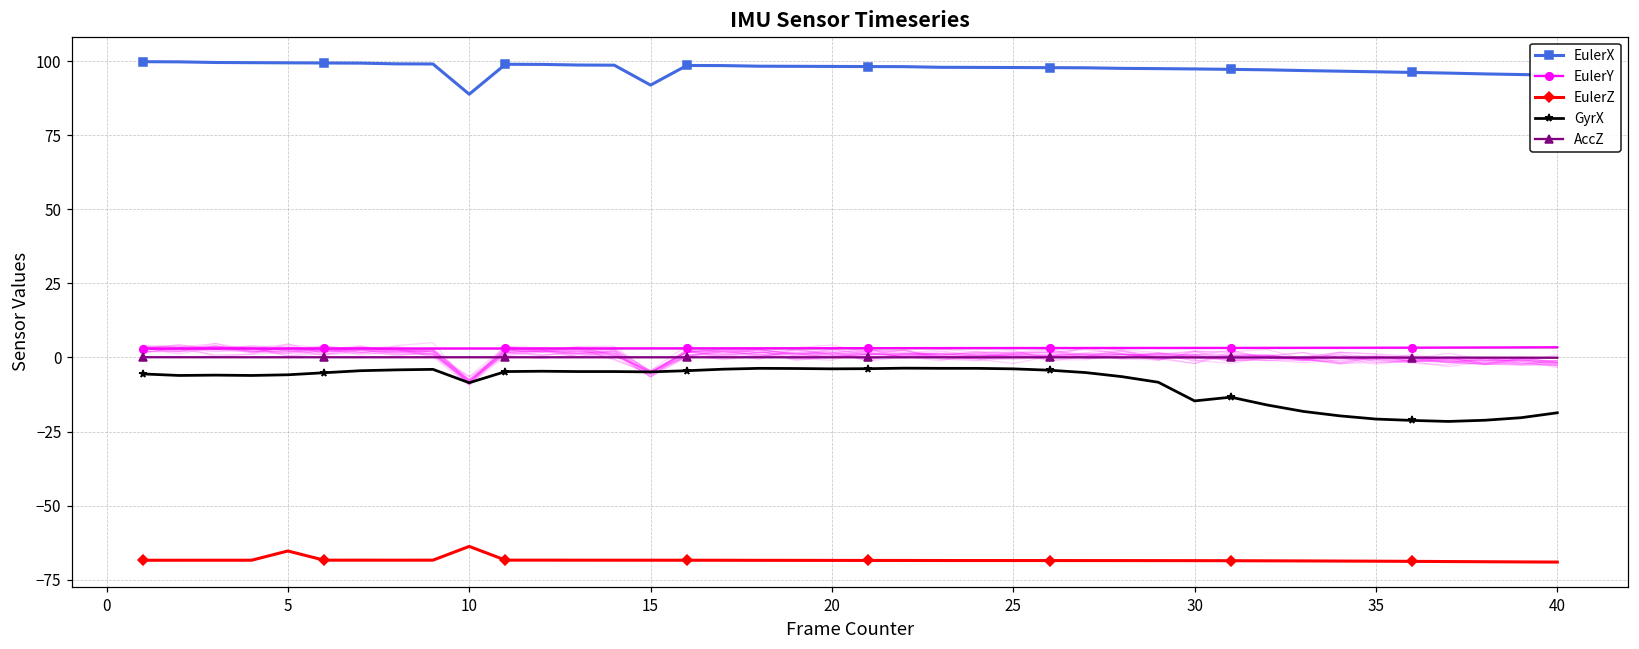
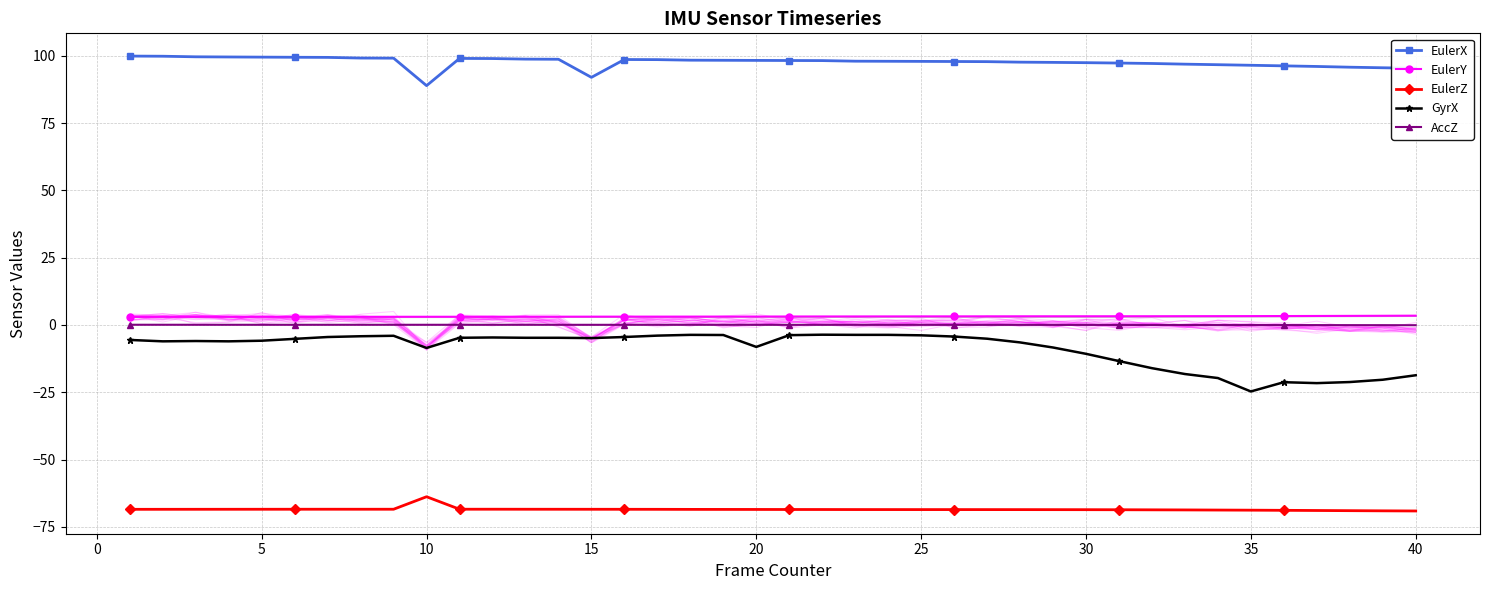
EulerZ, 5: -65 -> -68
GyrX, 20: -4 -> -8
GyrX, 30: -15 -> -11
GyrX, 35: -21 -> -25
